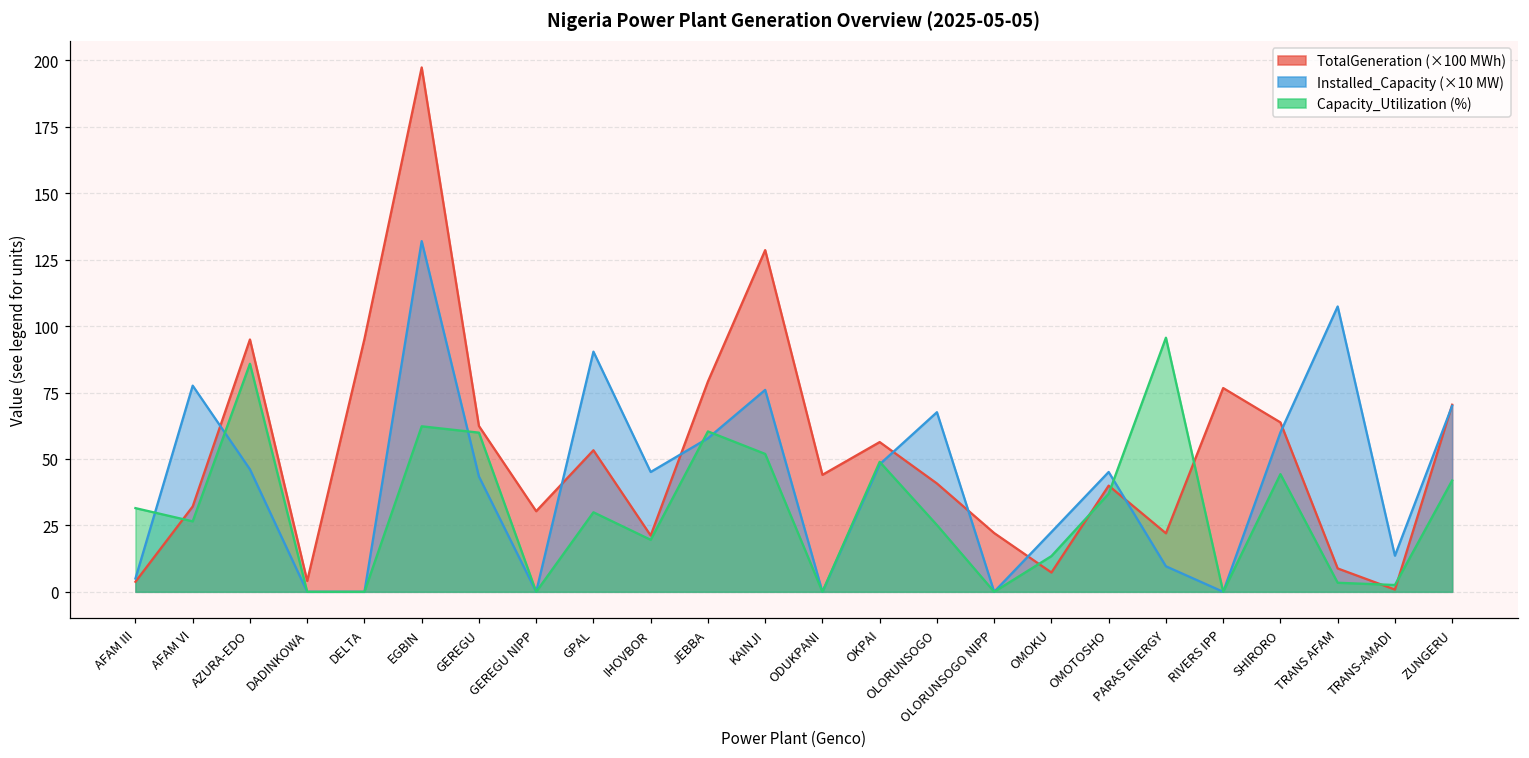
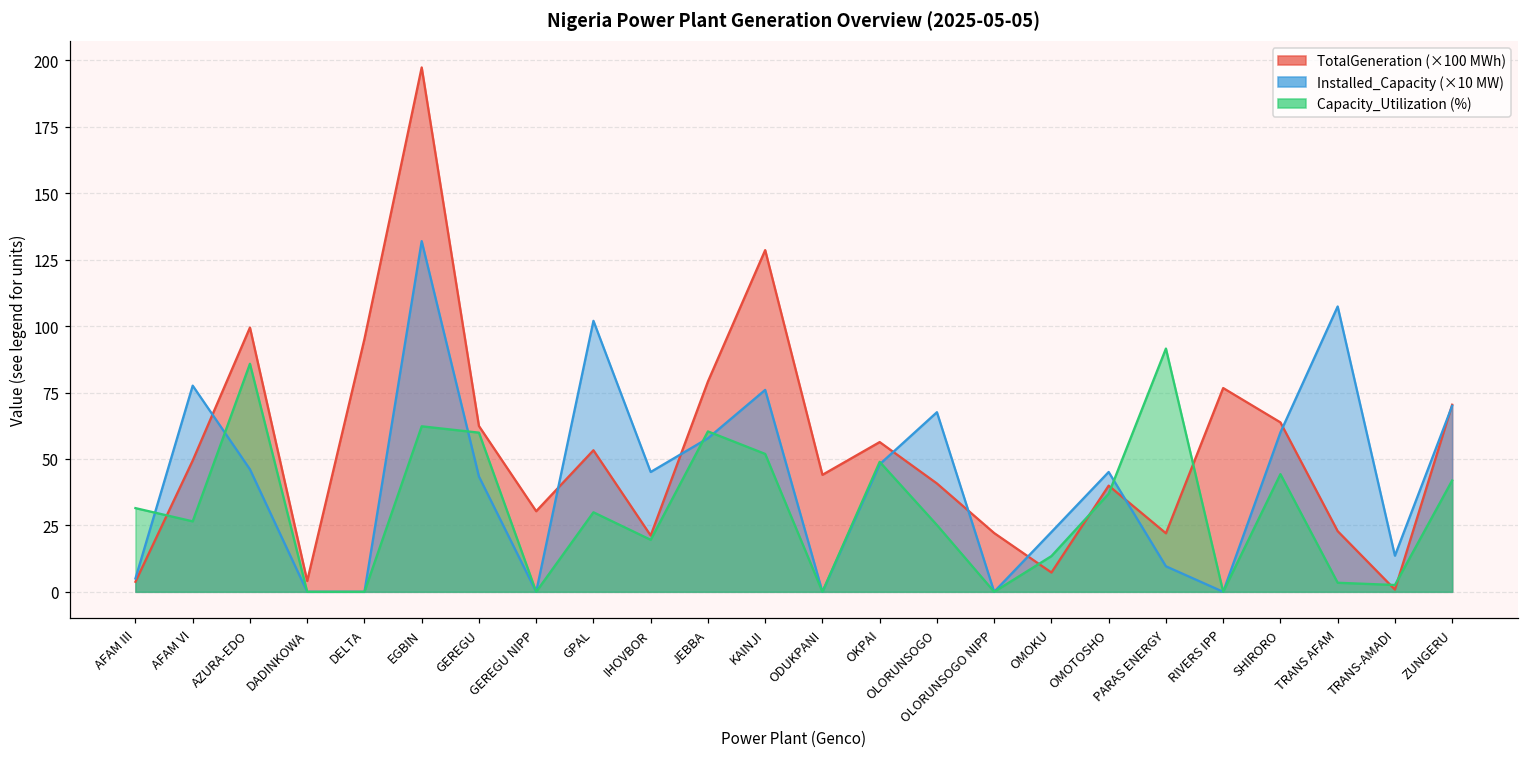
TotalGeneration (×100 MWh), AFAM VI: 32 -> 49
TotalGeneration (×100 MWh), AZURA-EDO: 95 -> 99
Installed_Capacity (×10 MW), GPAL: 90 -> 102
Capacity_Utilization (%), PARAS ENERGY: 96 -> 92
TotalGeneration (×100 MWh), TRANS AFAM: 9 -> 23
